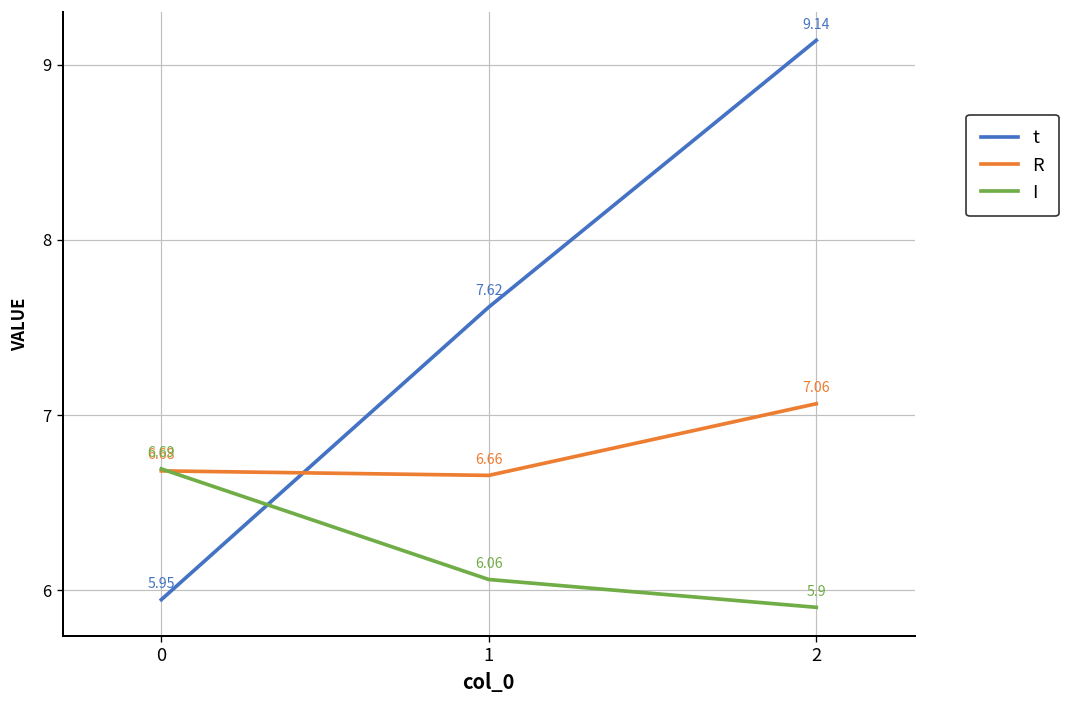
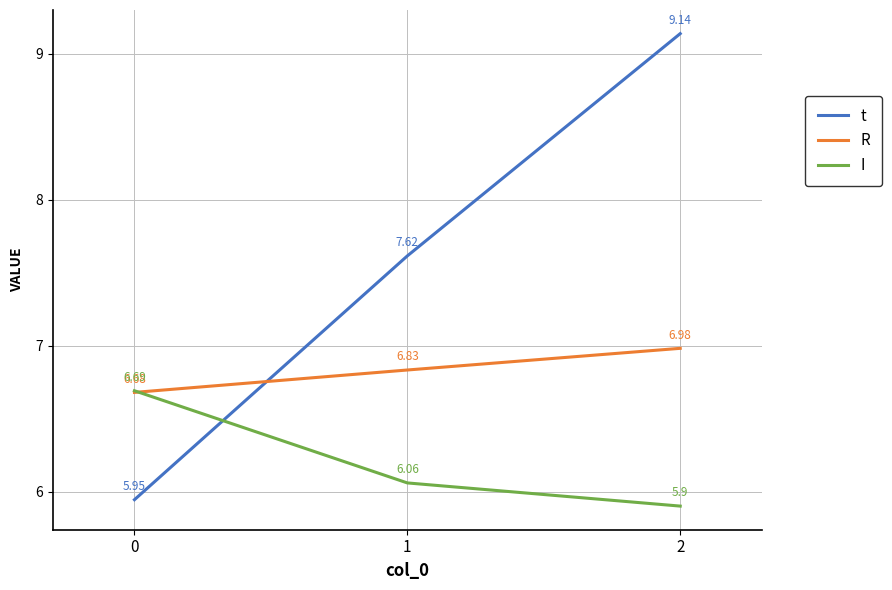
R, 1: 6.66 -> 6.83
R, 2: 7.06 -> 6.98
